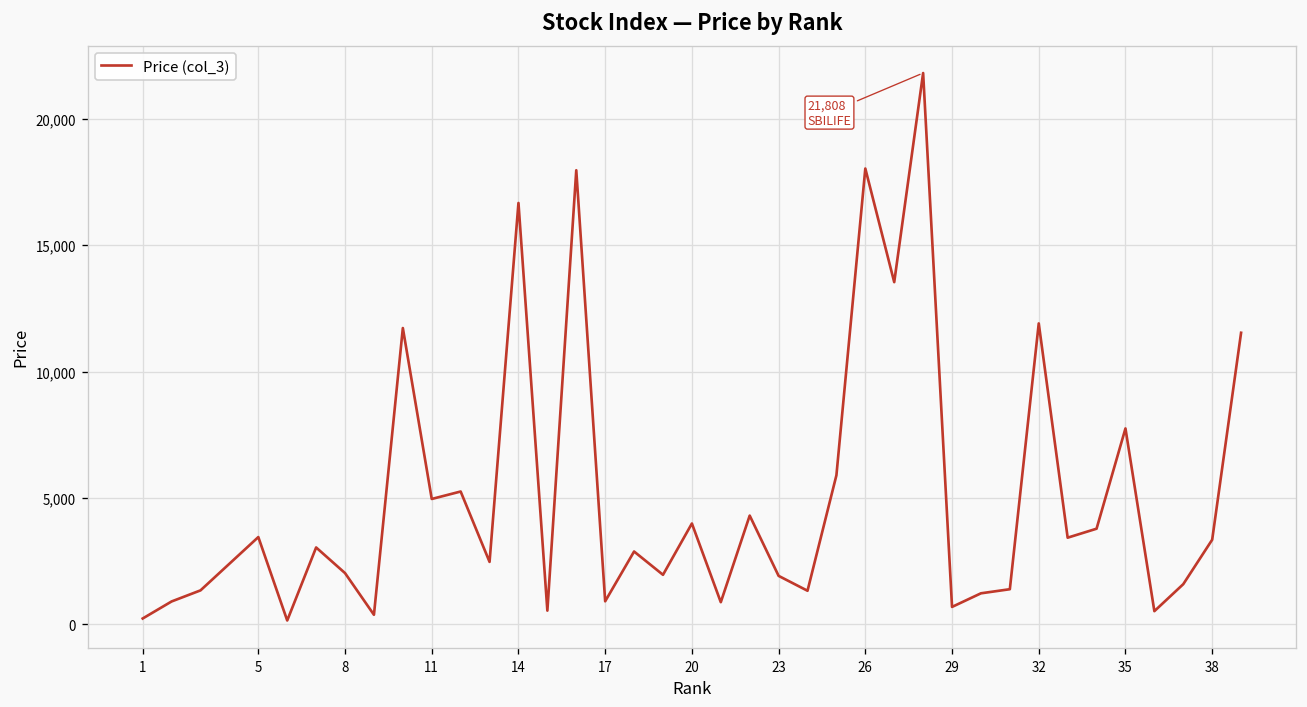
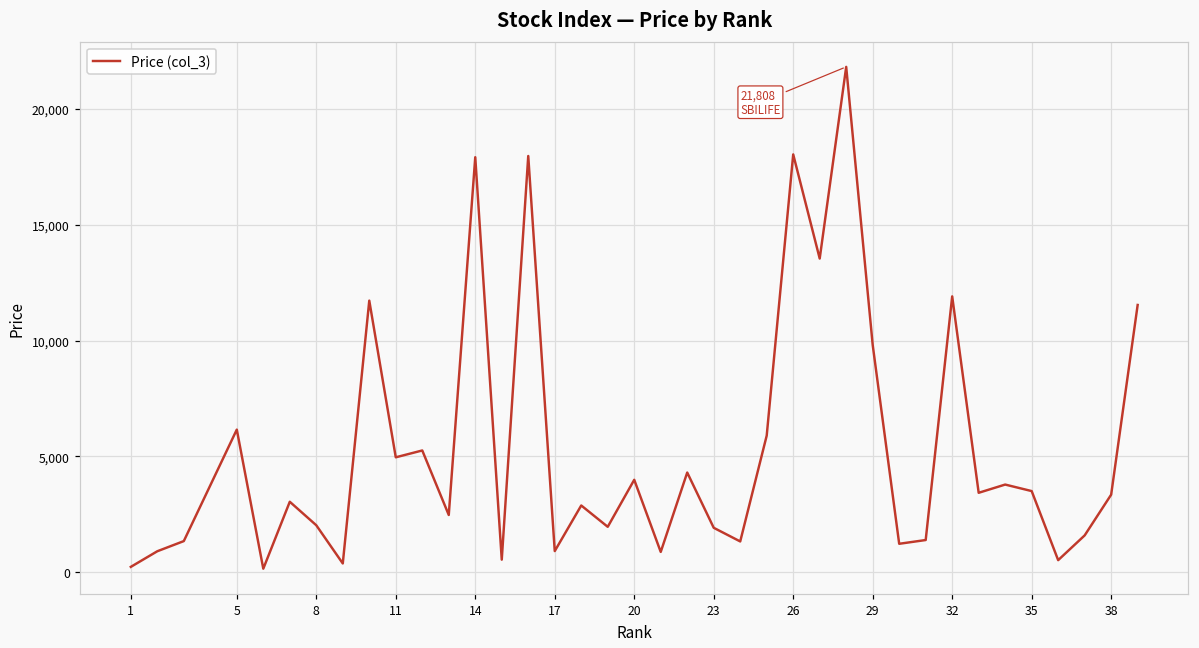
5: 3,500 -> 6,200
14: 16,700 -> 17,900
29: 700 -> 9,800
35: 7,800 -> 3,500
